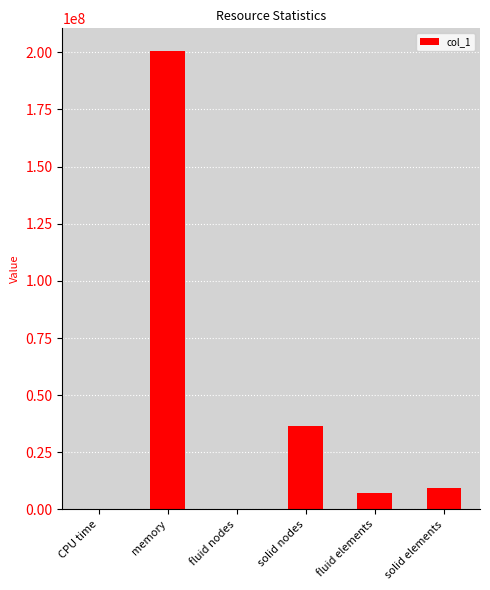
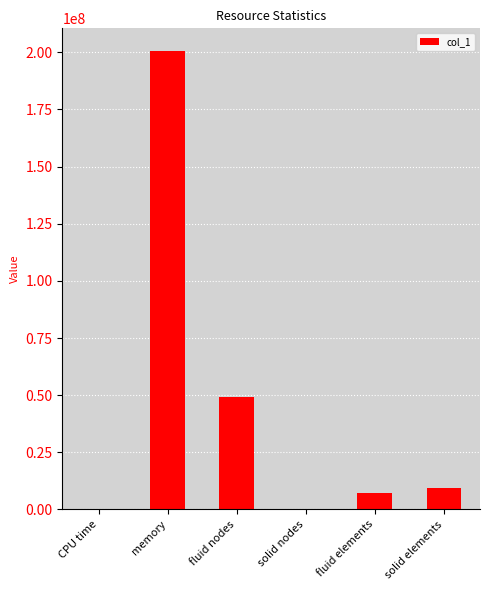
fluid nodes: 0 -> 49000000
solid nodes: 37000000 -> 0
